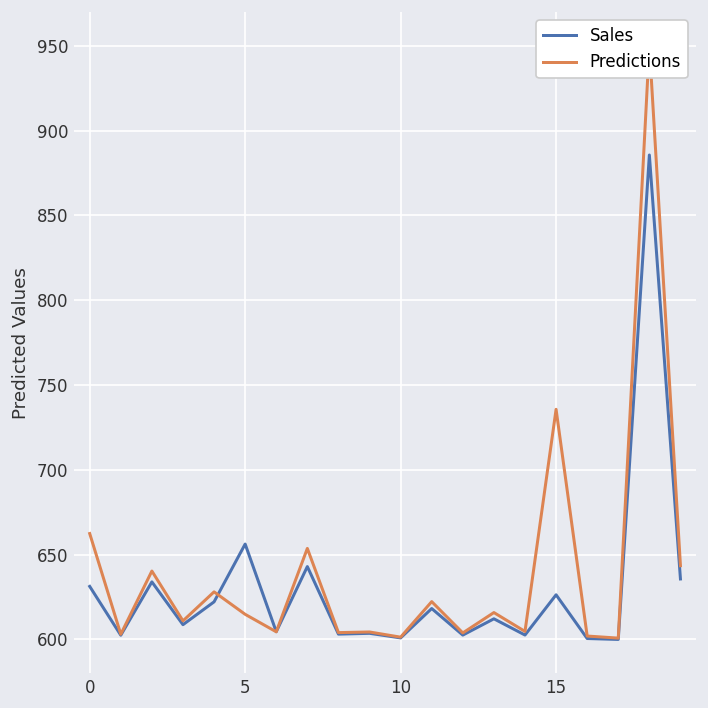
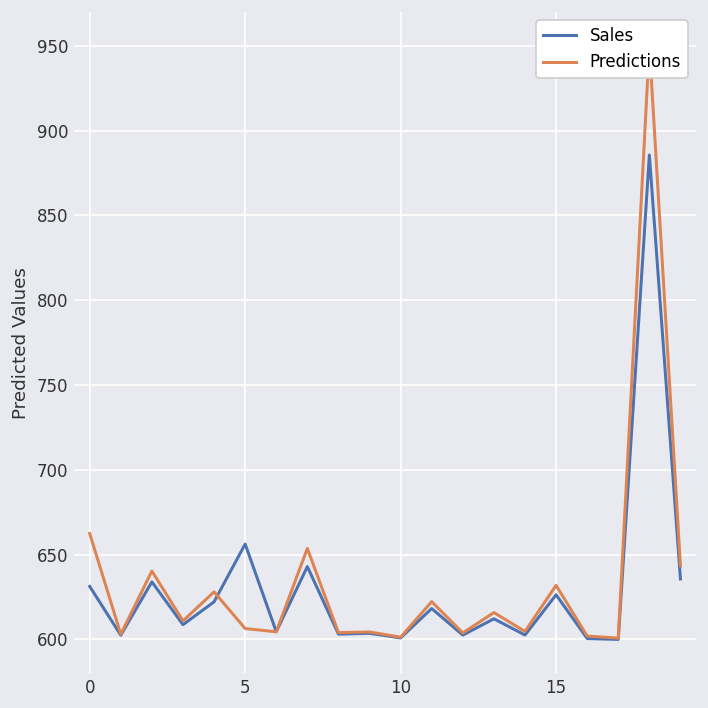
Predictions, 5: 615 -> 606
Predictions, 15: 736 -> 632
